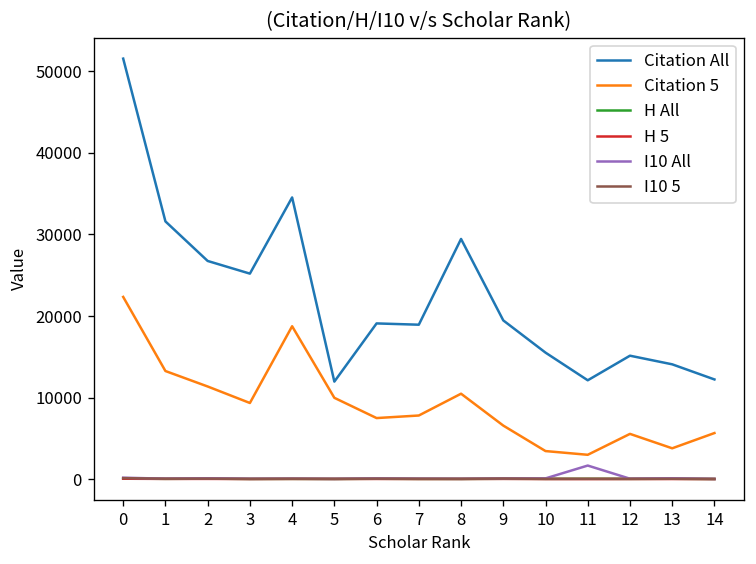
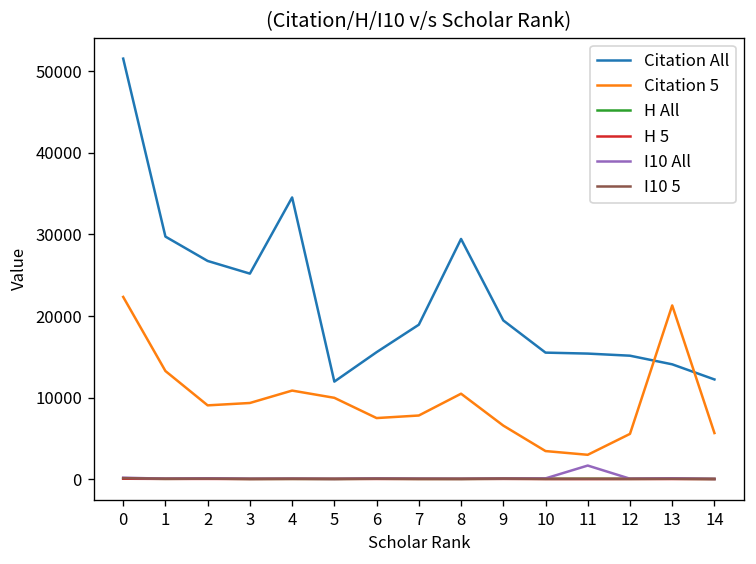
Citation All, 1: 32000 -> 30000
Citation 5, 2: 11000 -> 9000
Citation 5, 4: 19000 -> 11000
Citation All, 6: 19000 -> 16000
Citation All, 11: 12000 -> 15000
Citation 5, 13: 4000 -> 21000
